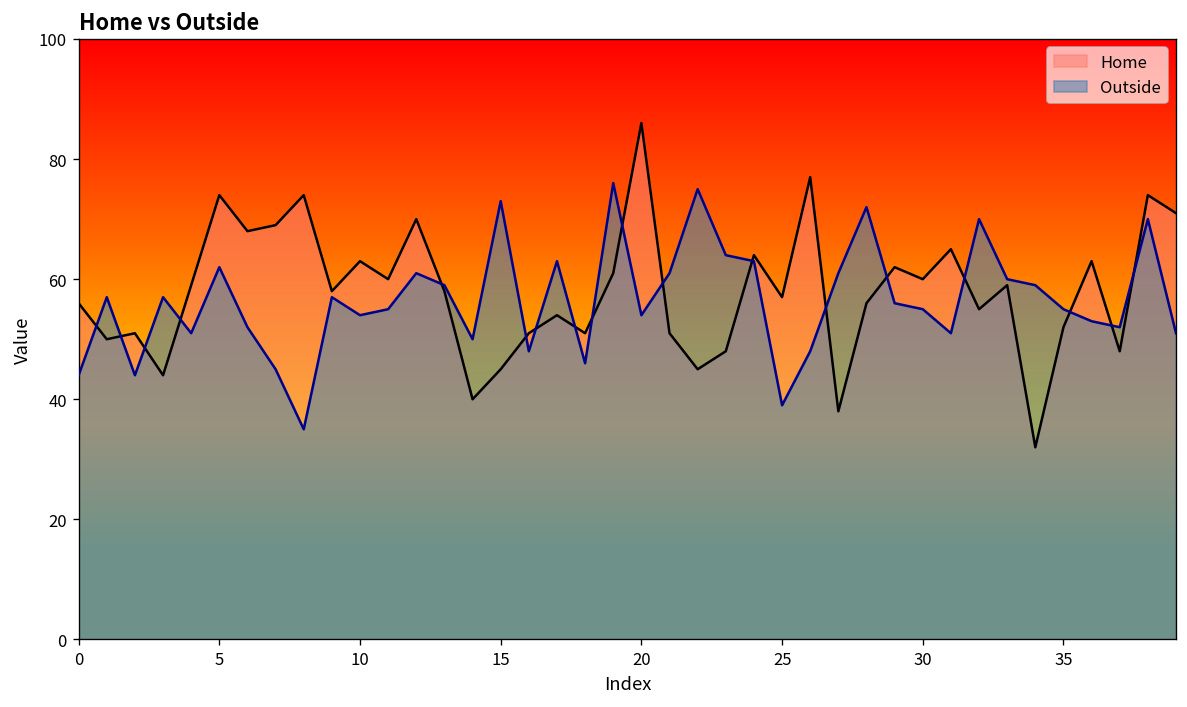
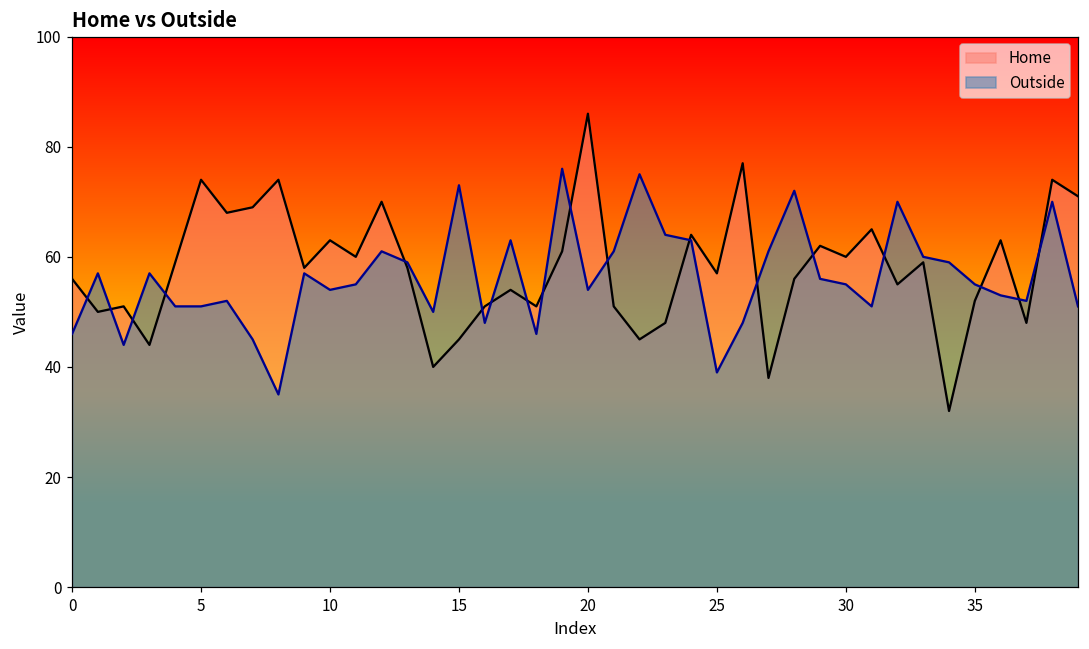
Outside, 0: 44 -> 46
Outside, 5: 62 -> 51
